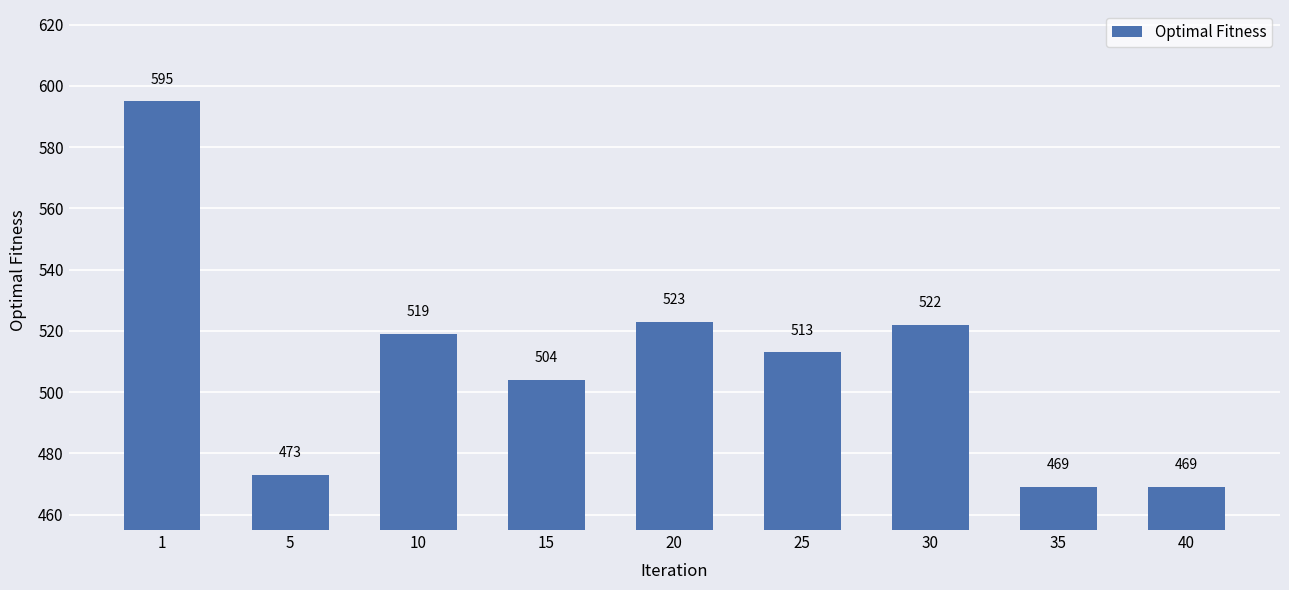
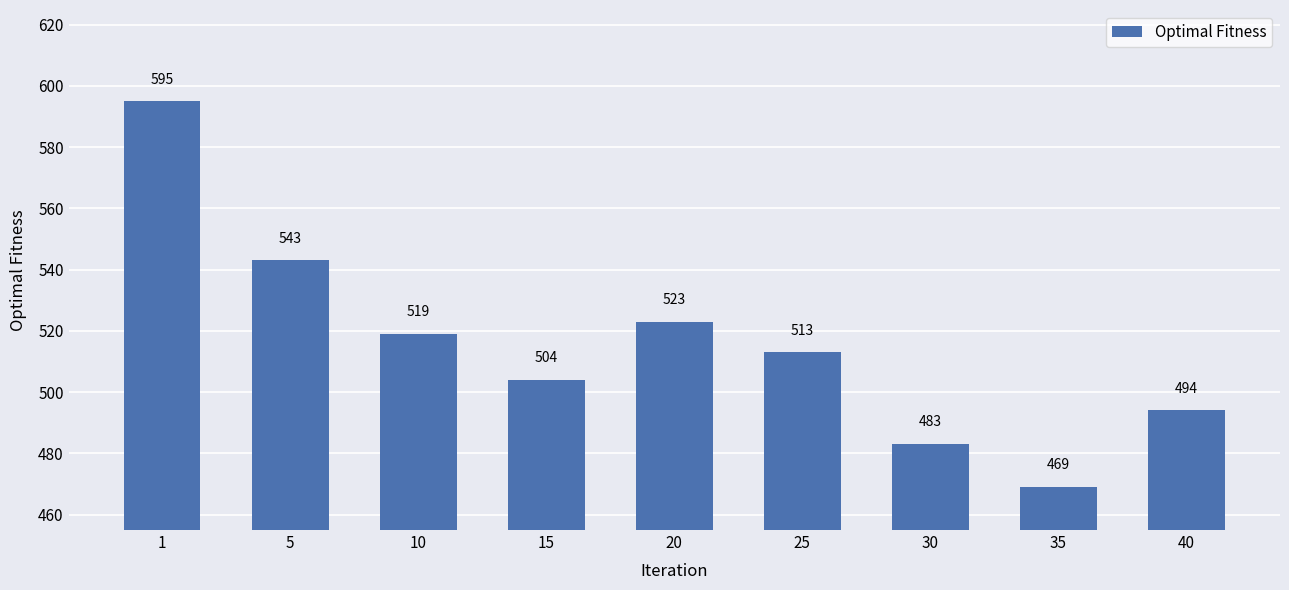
5: 473 -> 543
30: 522 -> 483
40: 469 -> 494
